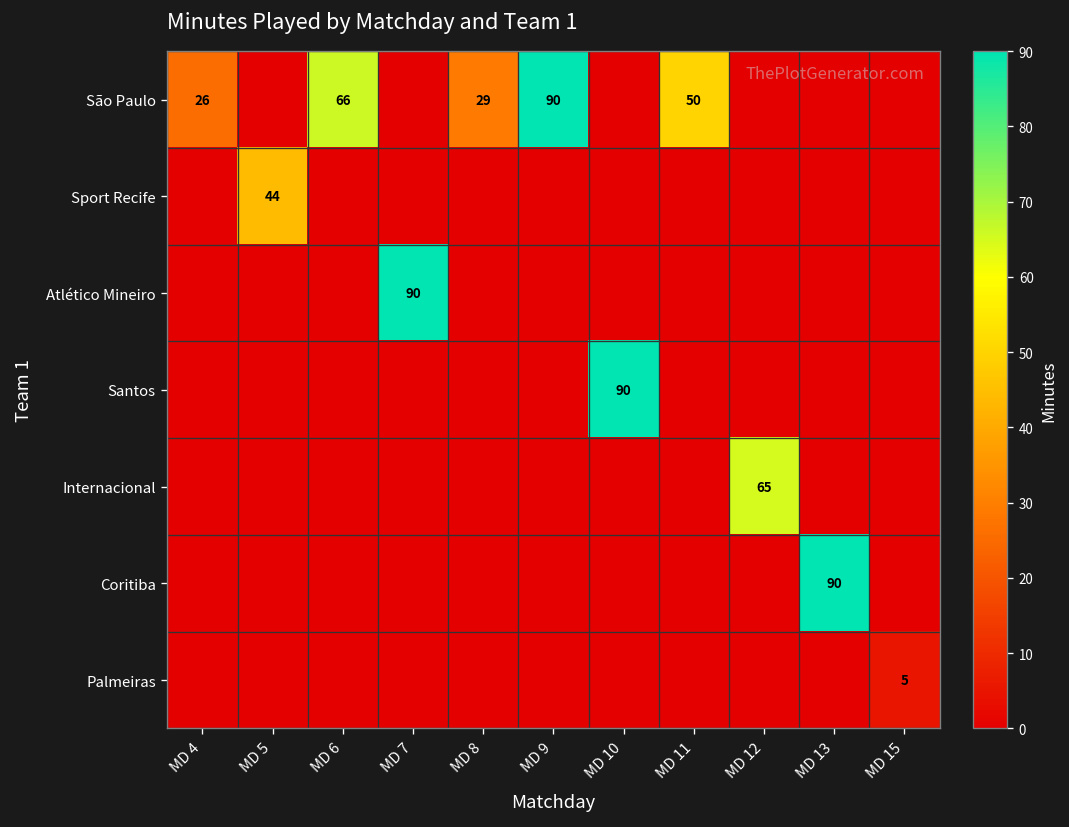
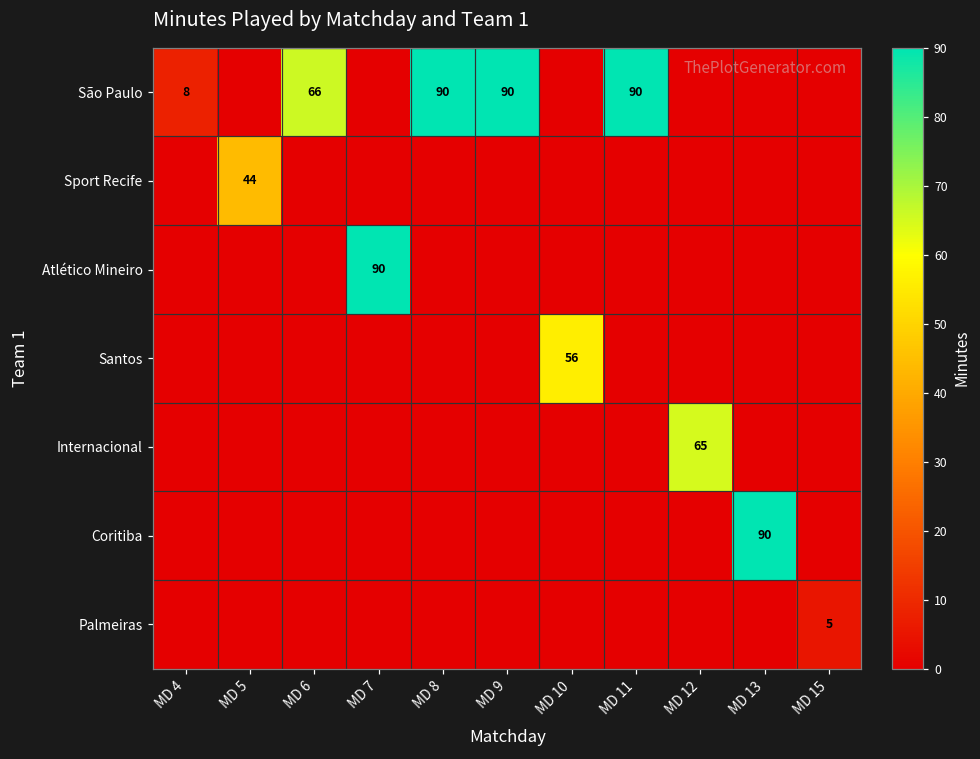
São Paulo, MD 4: 26 -> 8
São Paulo, MD 8: 29 -> 90
São Paulo, MD 11: 50 -> 90
Santos, MD 10: 90 -> 56
